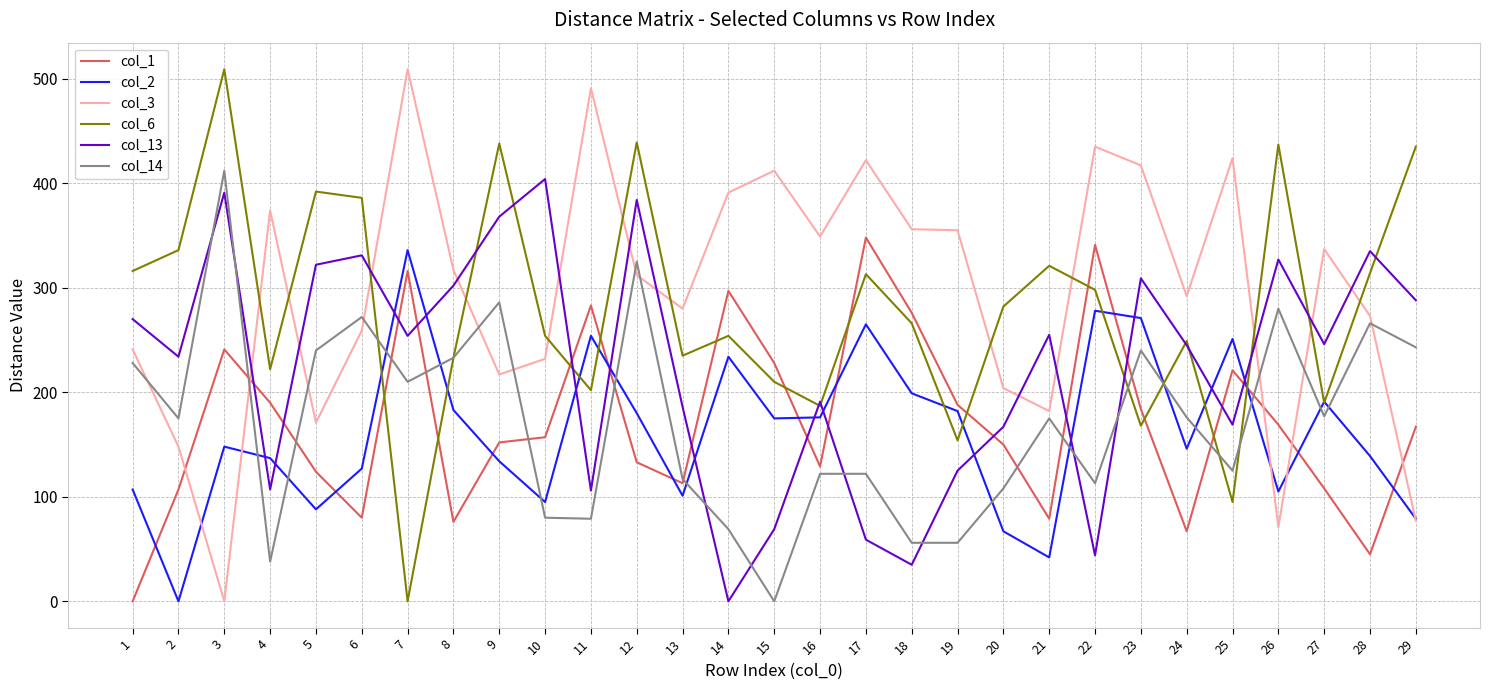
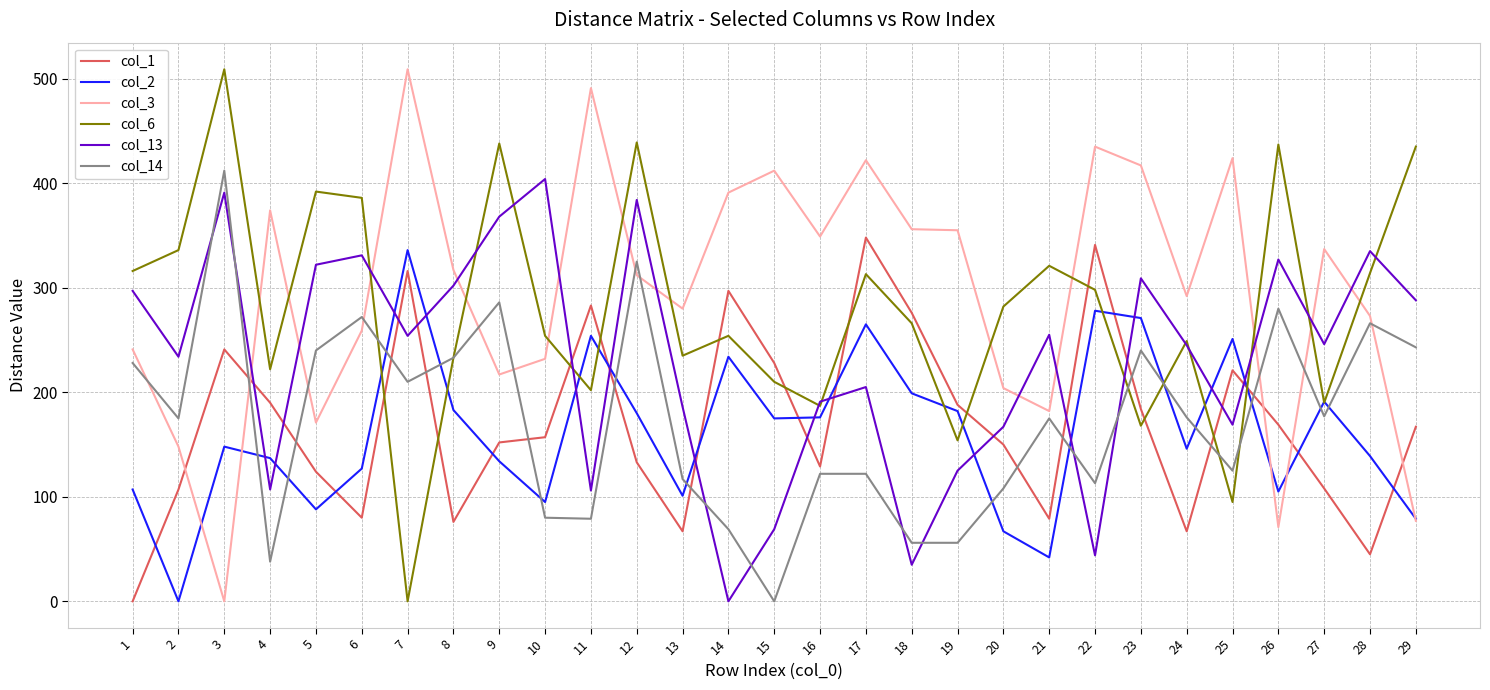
col_13, 1: 270 -> 297
col_1, 13: 113 -> 67
col_13, 17: 59 -> 205
